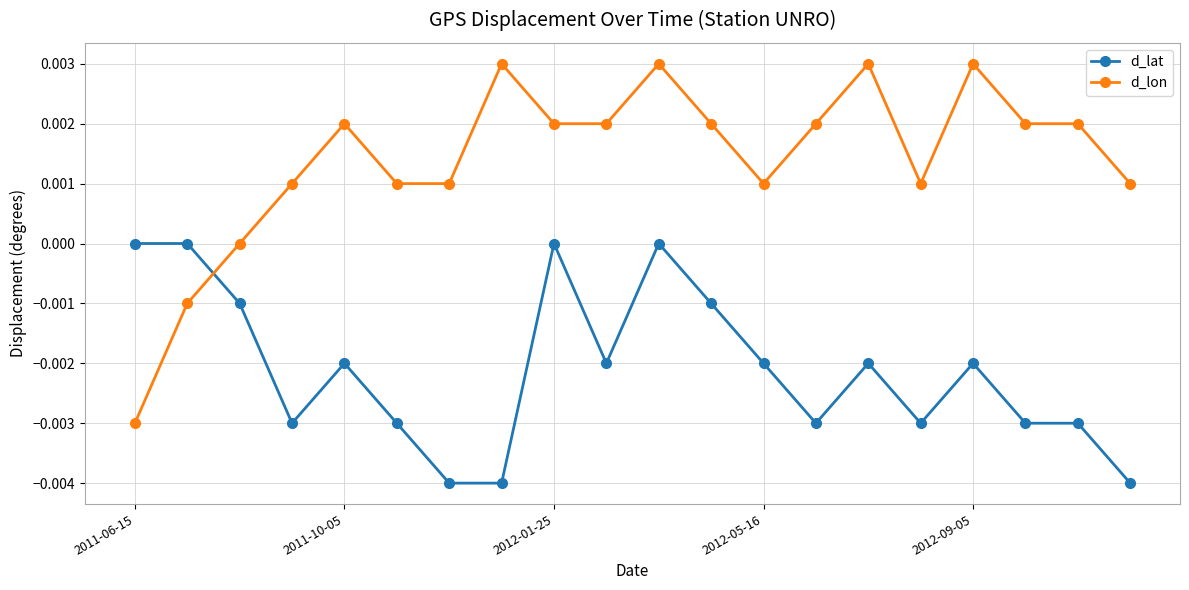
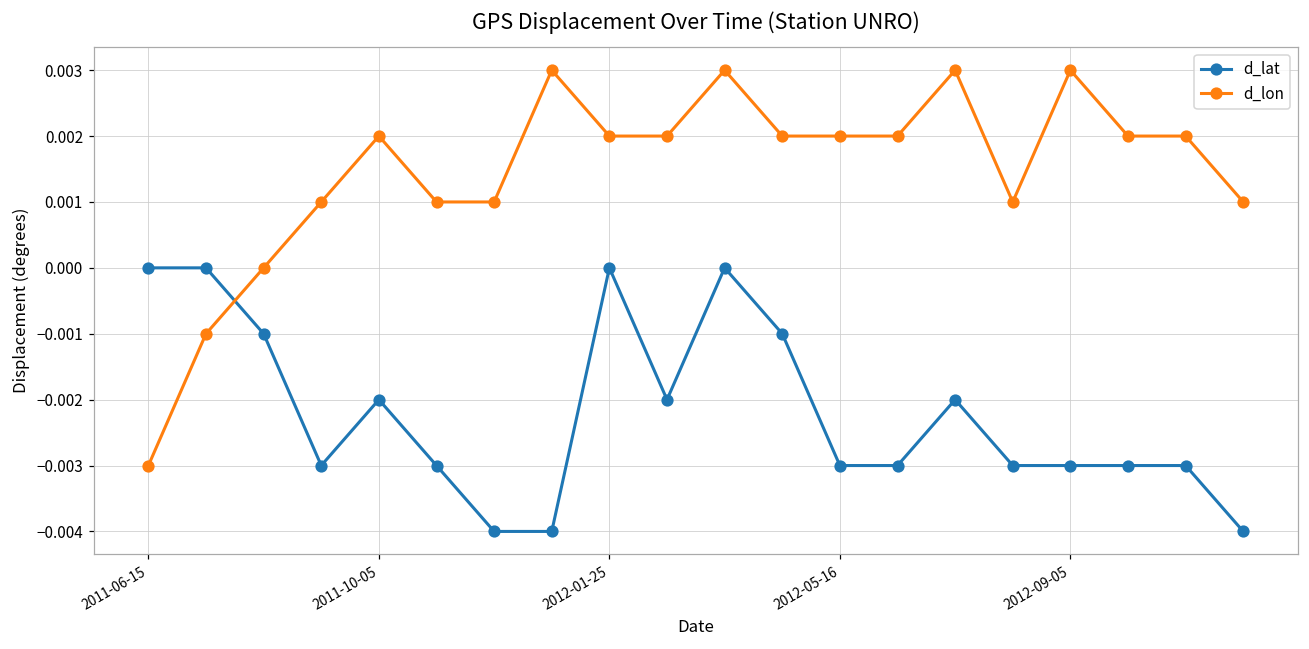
d_lat, 2012-05-16: -0.002 -> -0.003
d_lon, 2012-05-16: 0.001 -> 0.002
d_lat, 2012-09-05: -0.002 -> -0.003
